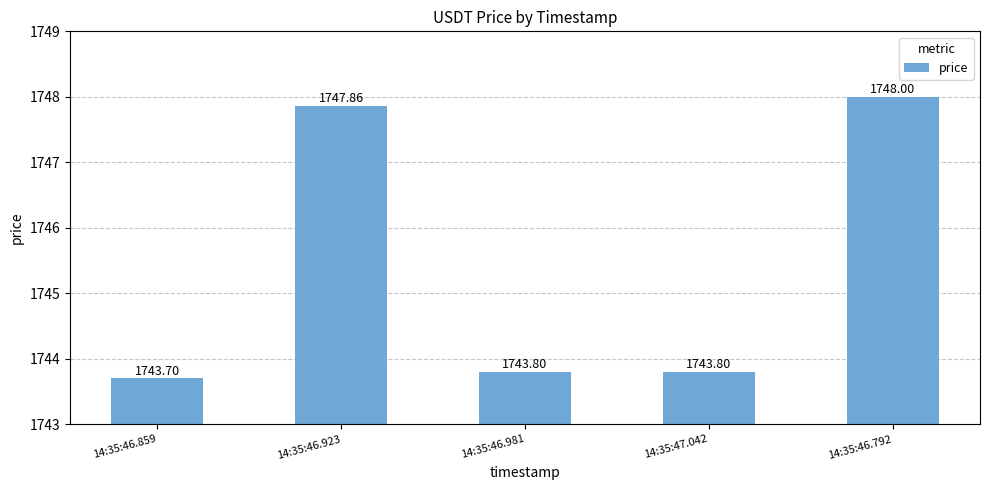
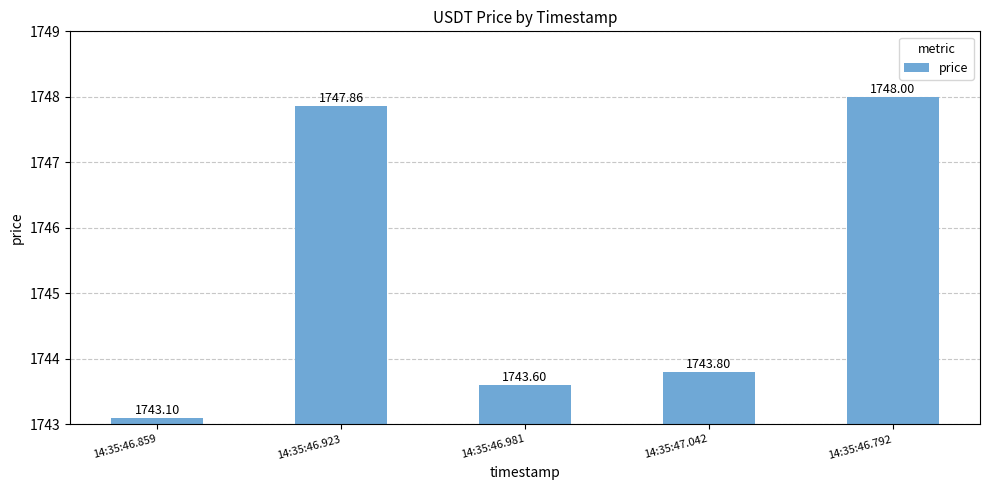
14:35:46.859: 1743.70 -> 1743.10
14:35:46.981: 1743.80 -> 1743.60
